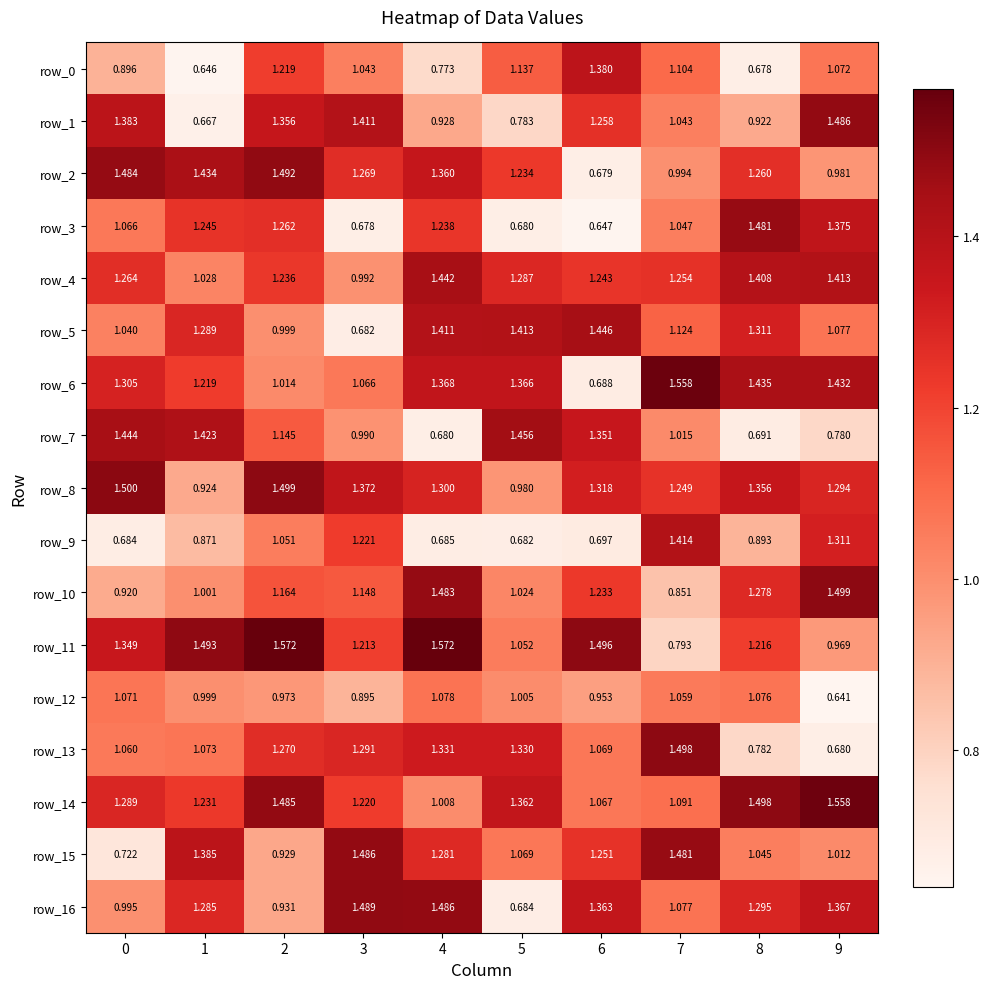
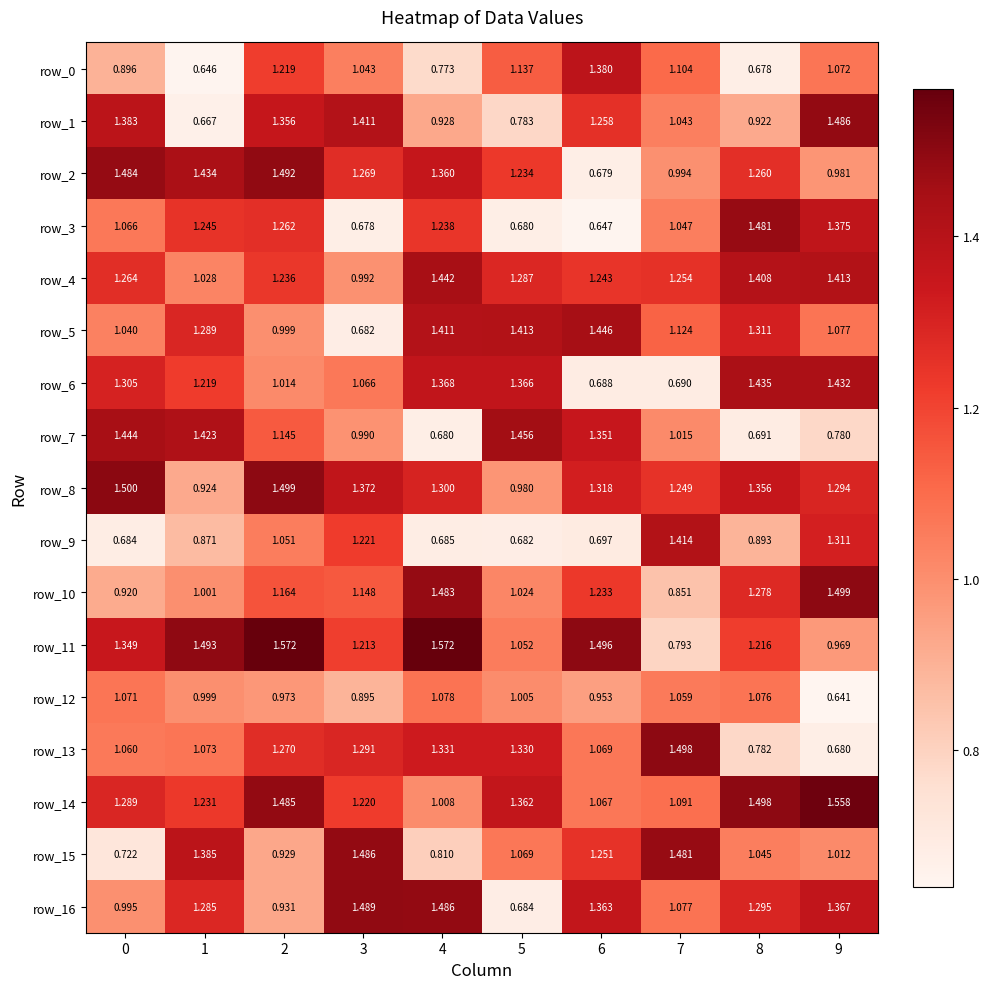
row_6, 7: 1.558 -> 0.690
row_15, 4: 1.281 -> 0.810
